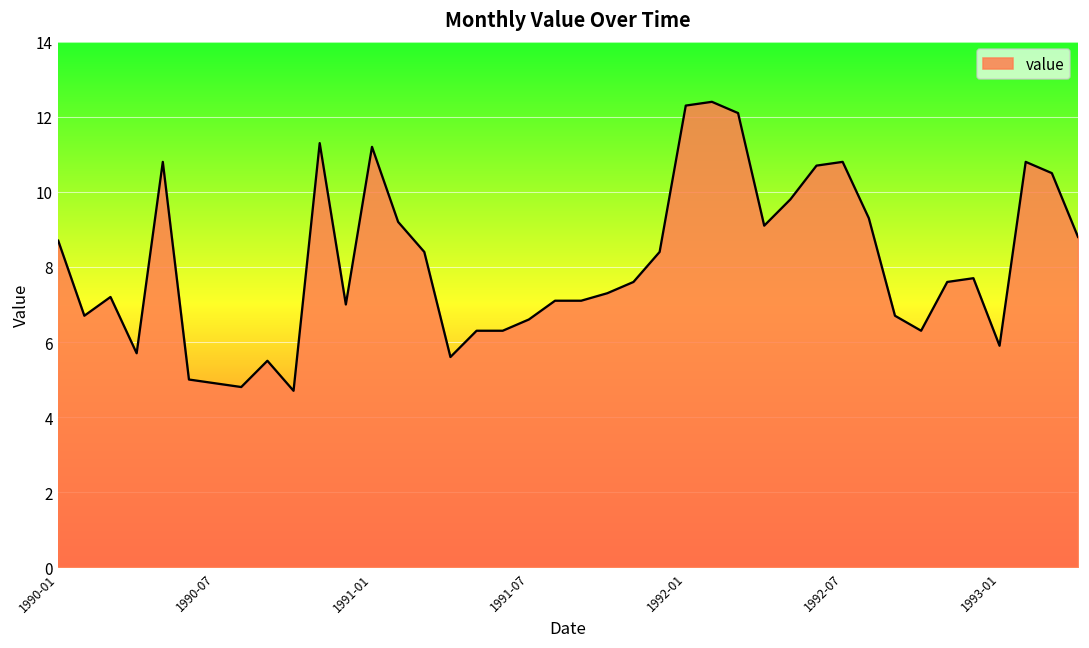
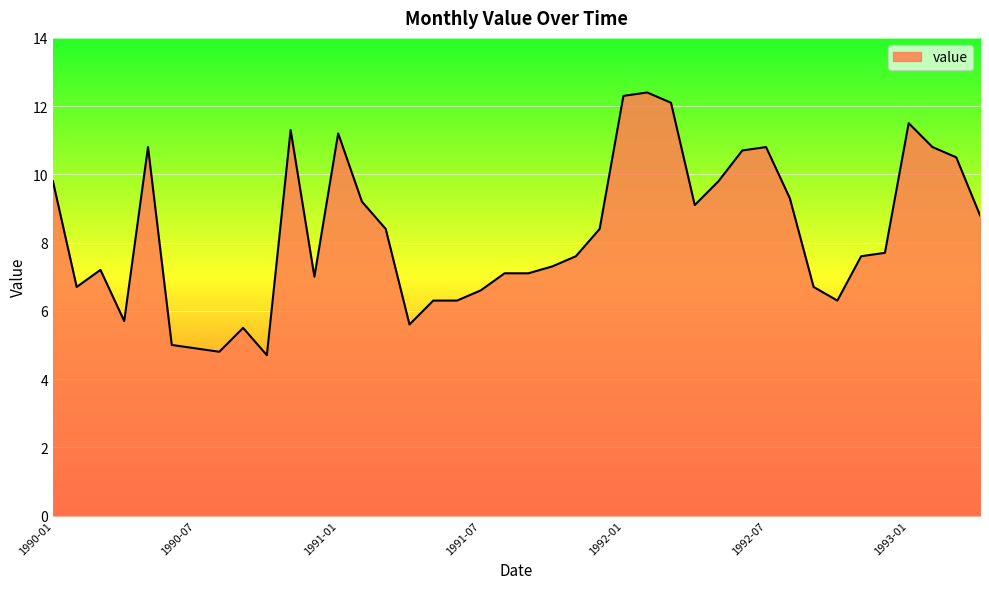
1990-01: 8.7 -> 9.8
1993-01: 5.9 -> 11.5
